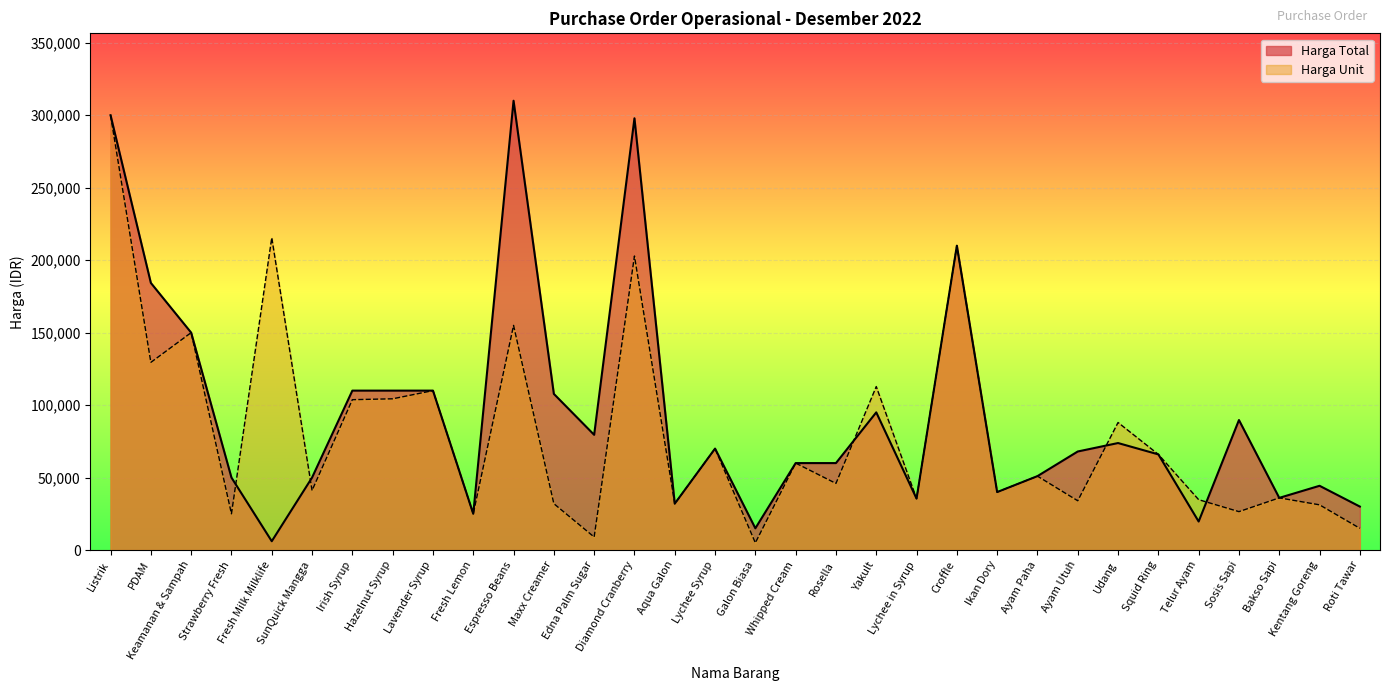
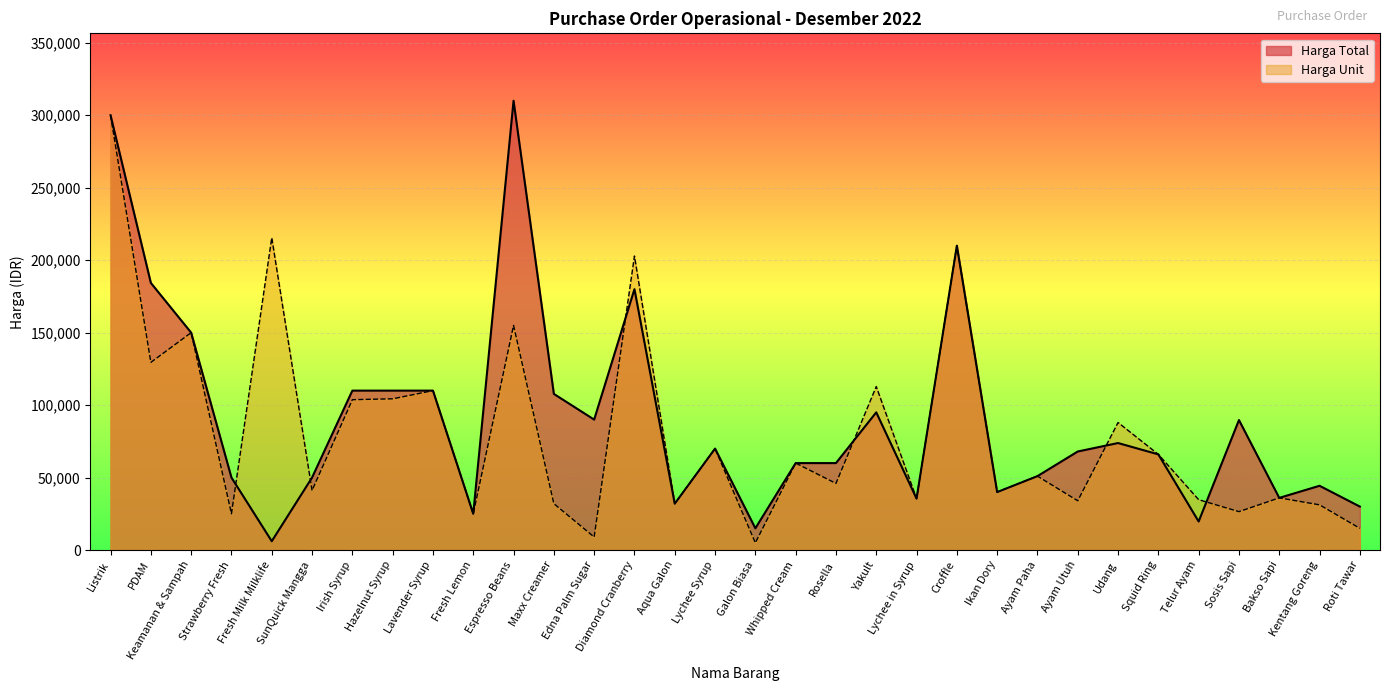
Harga Total, Edna Palm Sugar: 79,000 -> 90,000
Harga Total, Diamond Cranberry: 298,000 -> 180,000
